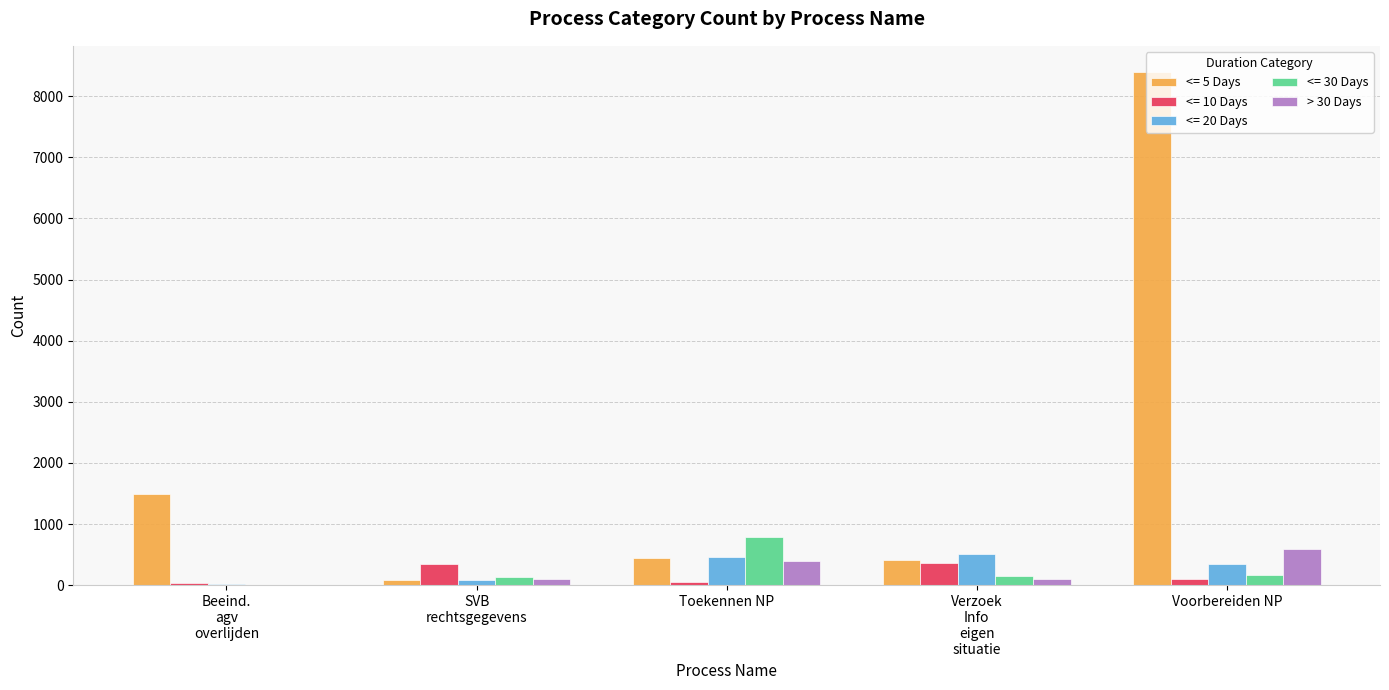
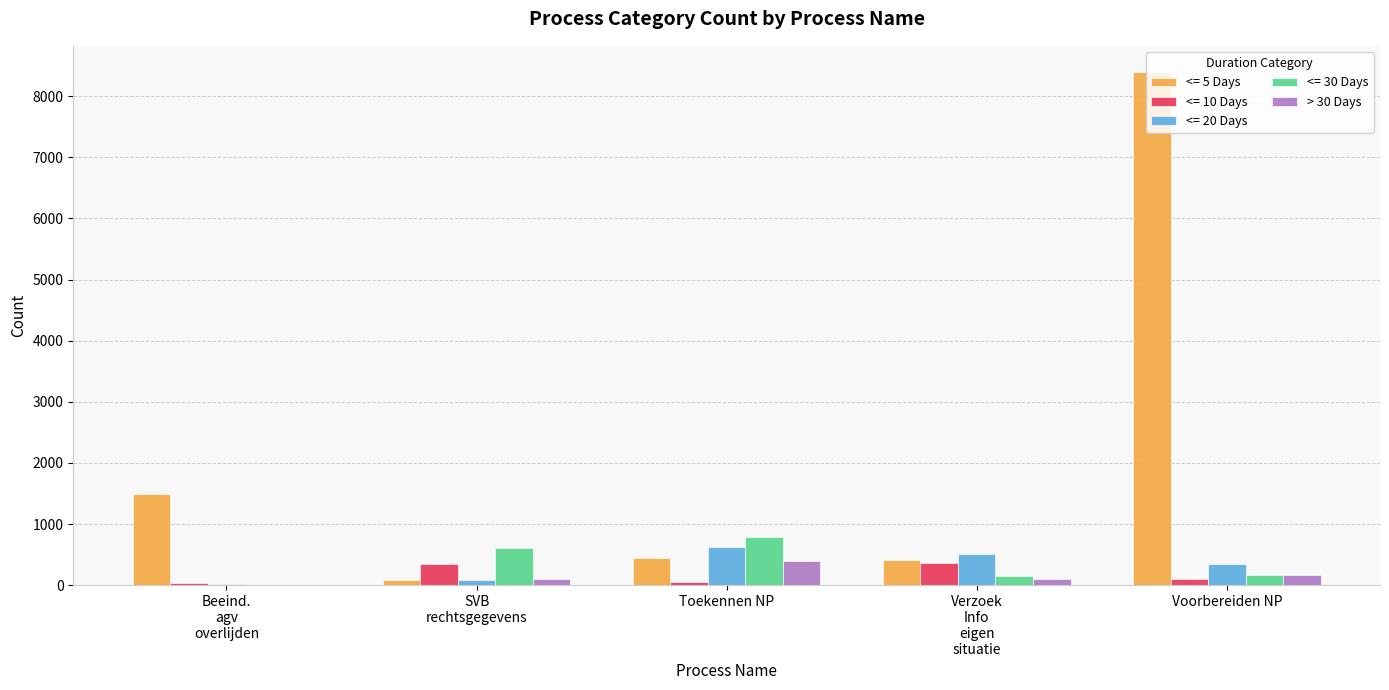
<= 30 Days, SVB rechtsgegevens: 100 -> 600
<= 20 Days, Toekennen NP: 500 -> 600
> 30 Days, Voorbereiden NP: 600 -> 200
